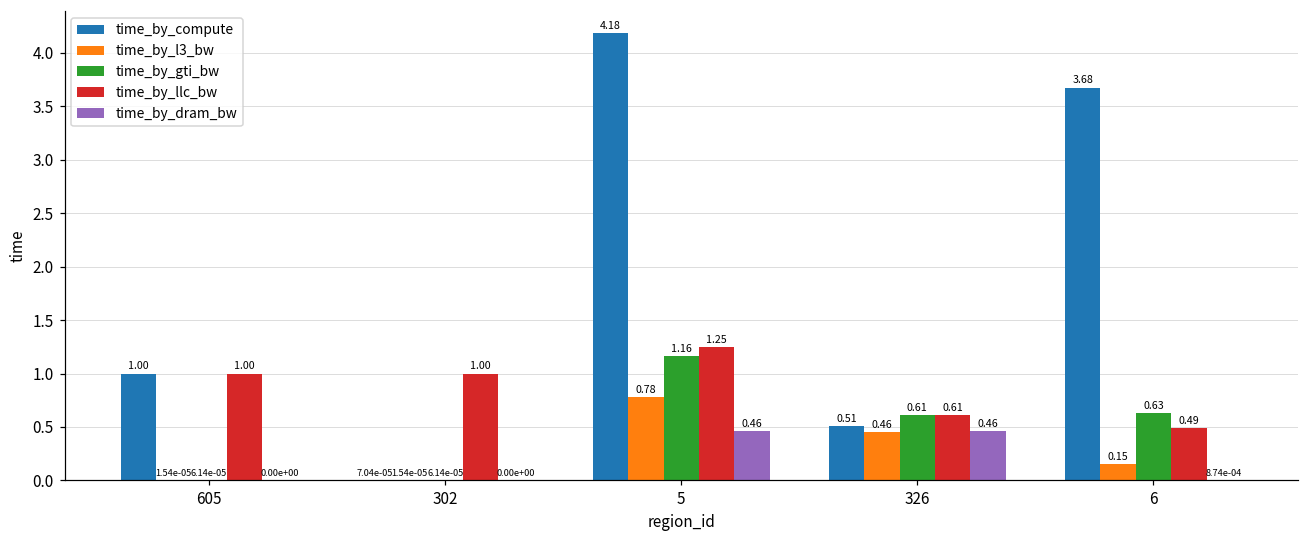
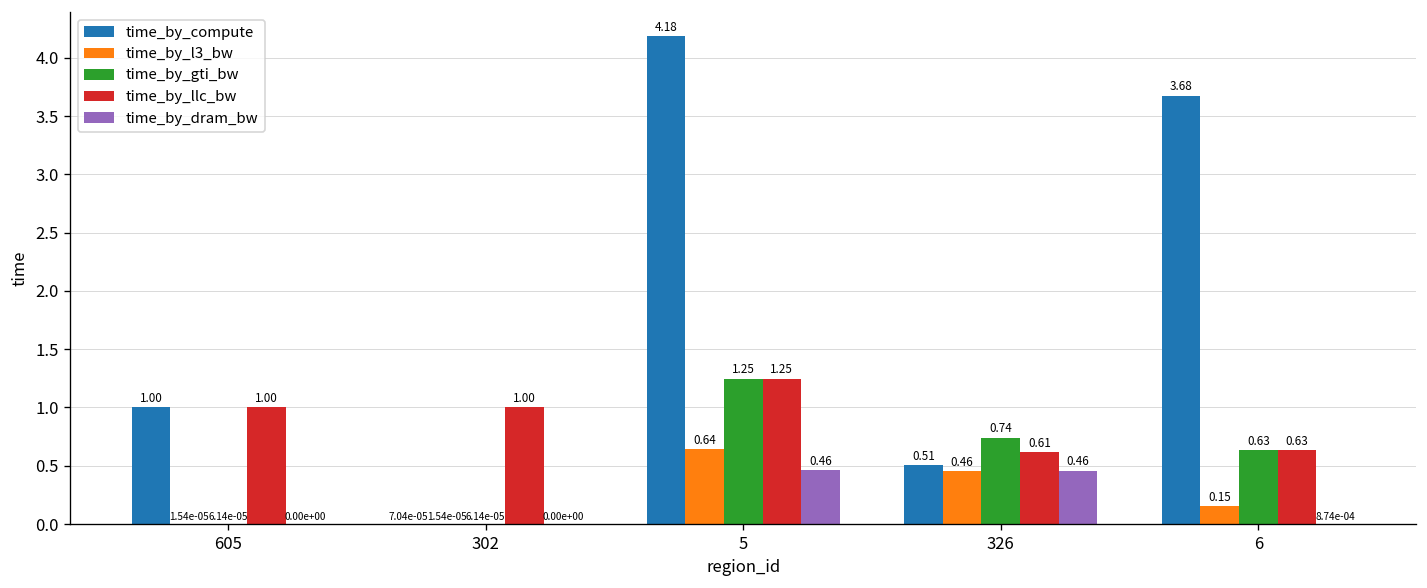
time_by_l3_bw, 5: 0.78 -> 0.64
time_by_gti_bw, 5: 1.16 -> 1.25
time_by_gti_bw, 326: 0.61 -> 0.74
time_by_llc_bw, 6: 0.49 -> 0.63
